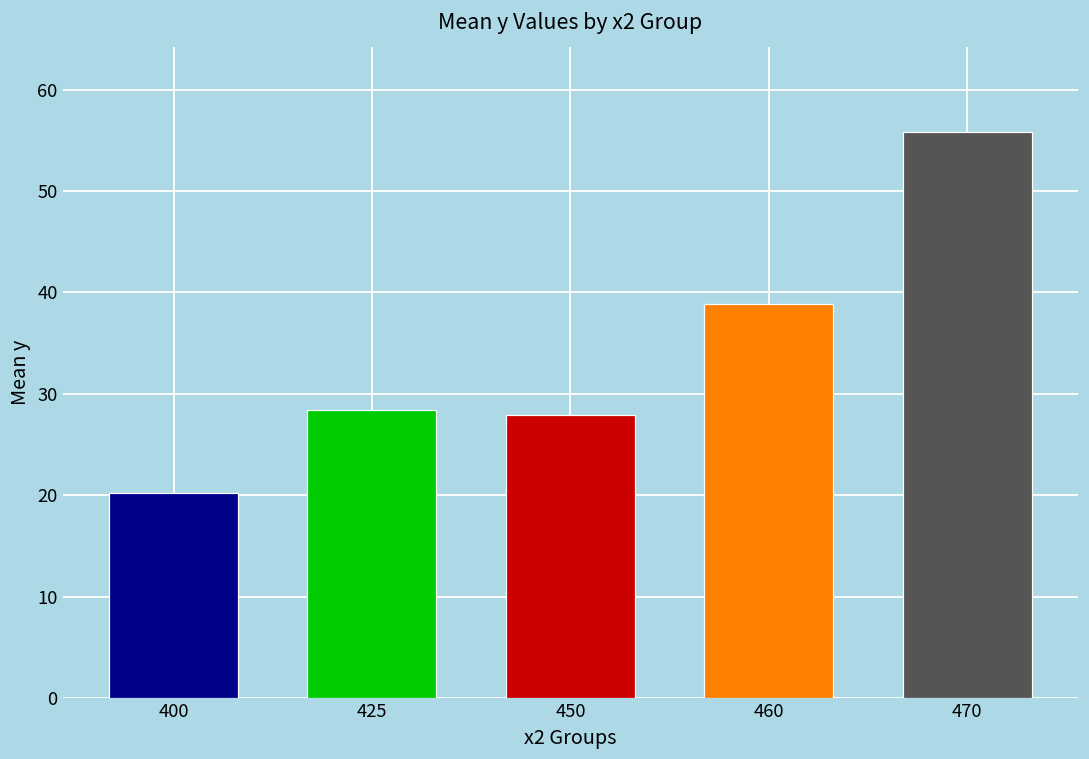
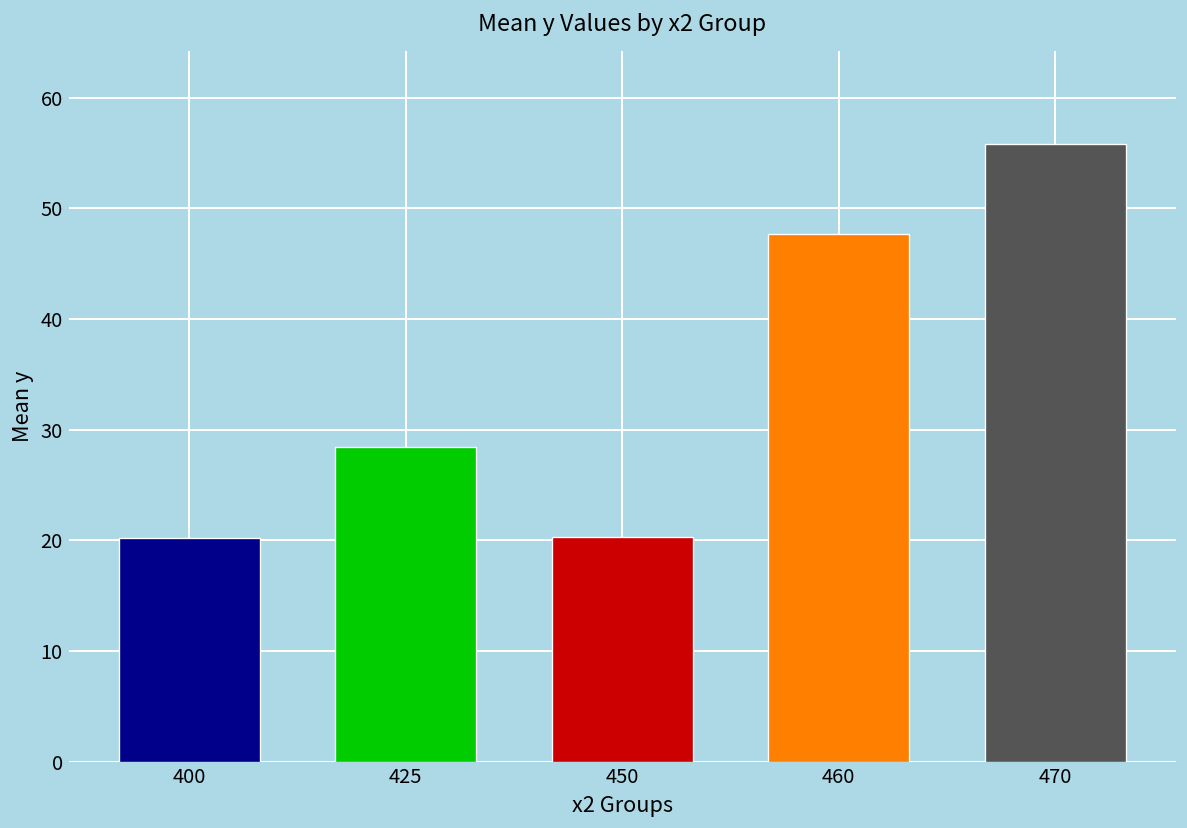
450: 28 -> 20
460: 39 -> 48
